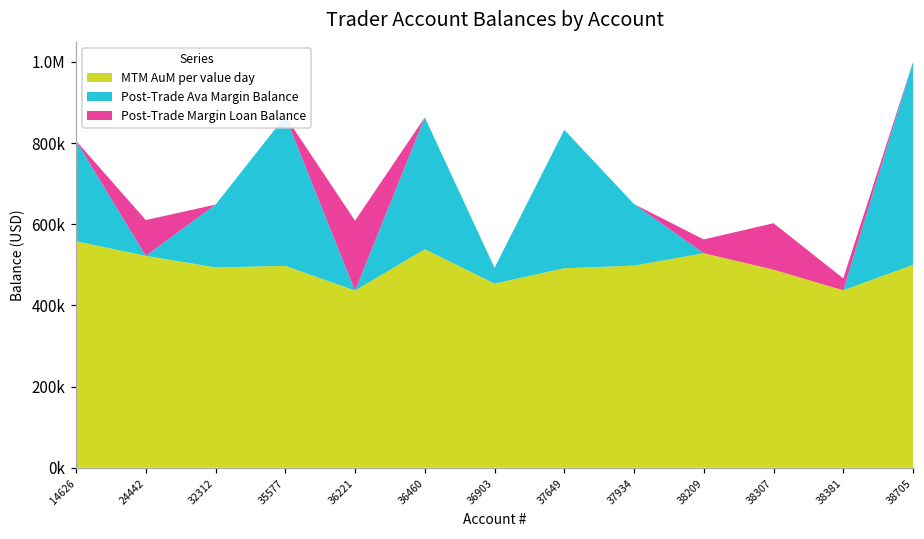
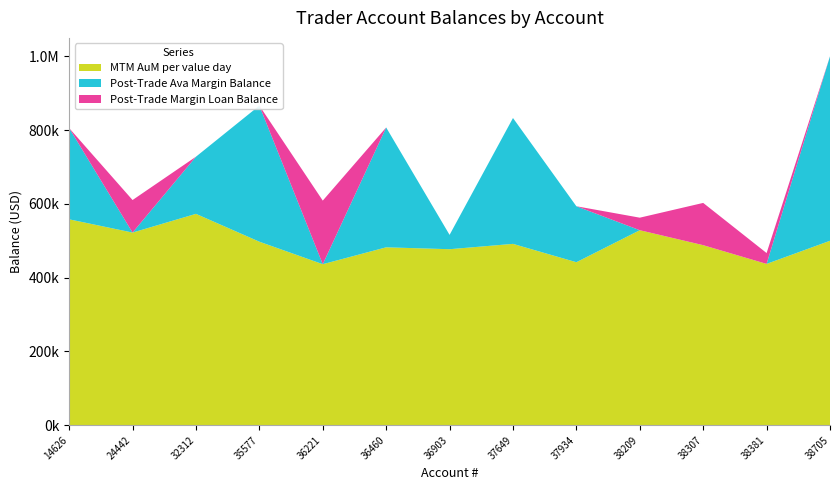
MTM AuM per value day, 32312: 490000 -> 570000
MTM AuM per value day, 36460: 540000 -> 480000
MTM AuM per value day, 36903: 450000 -> 480000
MTM AuM per value day, 37934: 500000 -> 440000
